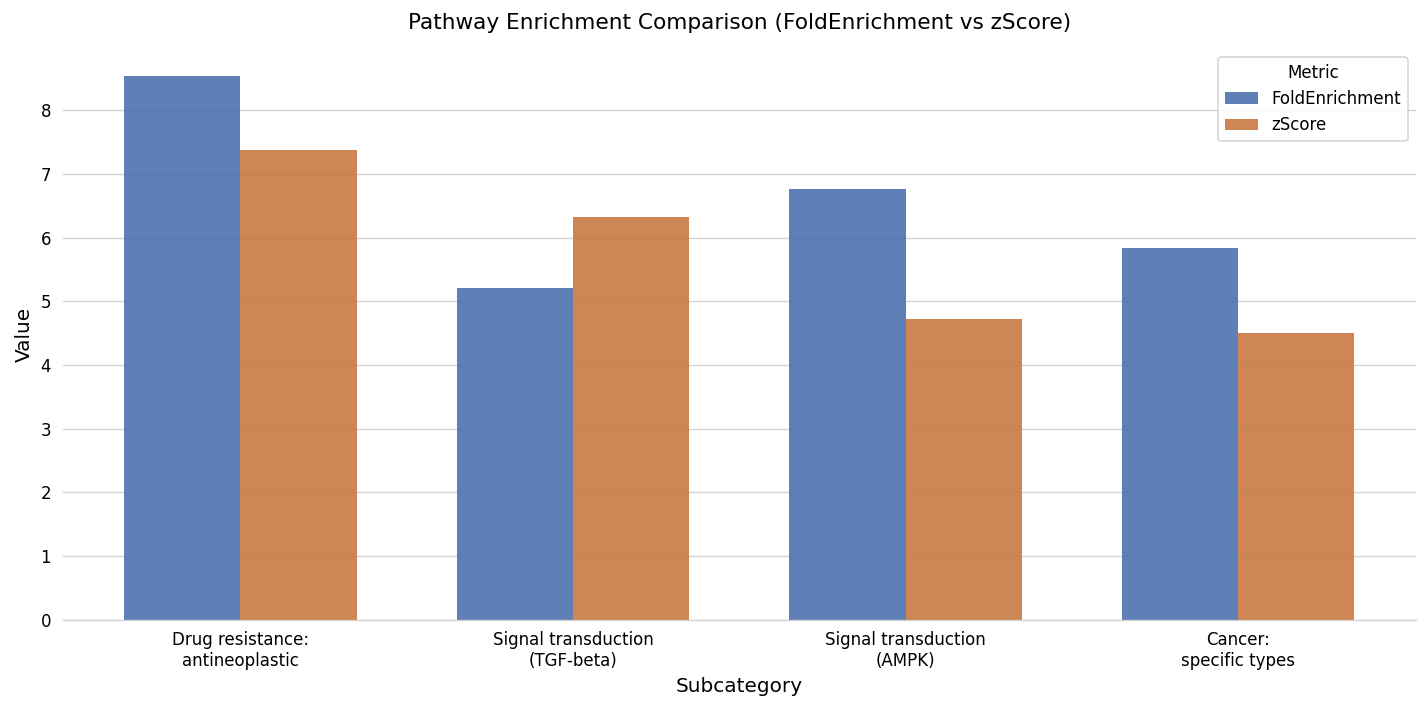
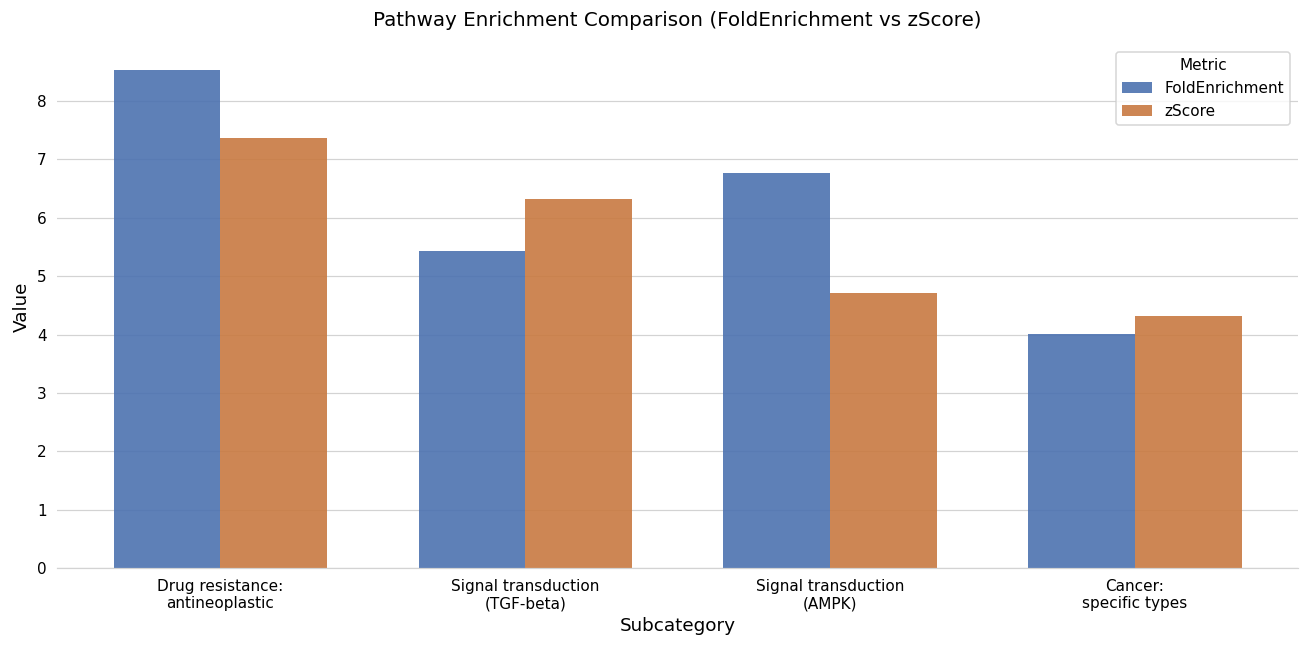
FoldEnrichment, Signal transduction (TGF-beta): 5.2 -> 5.4
FoldEnrichment, Cancer: specific types: 5.8 -> 4.0
zScore, Cancer: specific types: 4.5 -> 4.3
